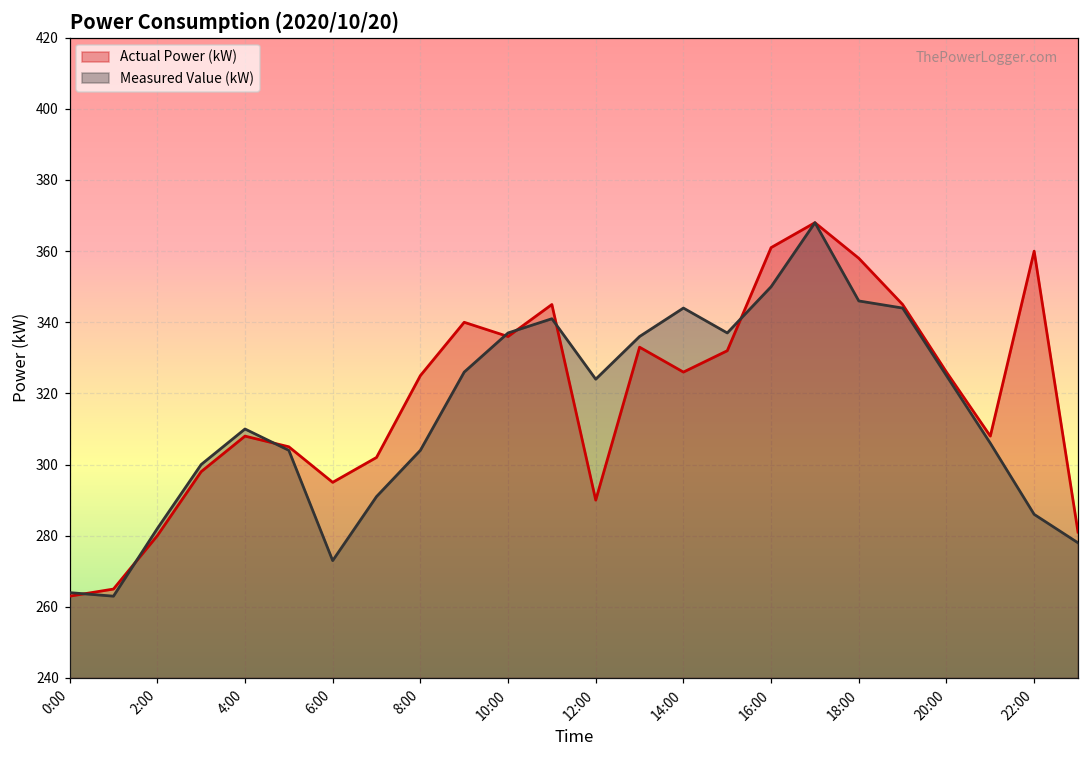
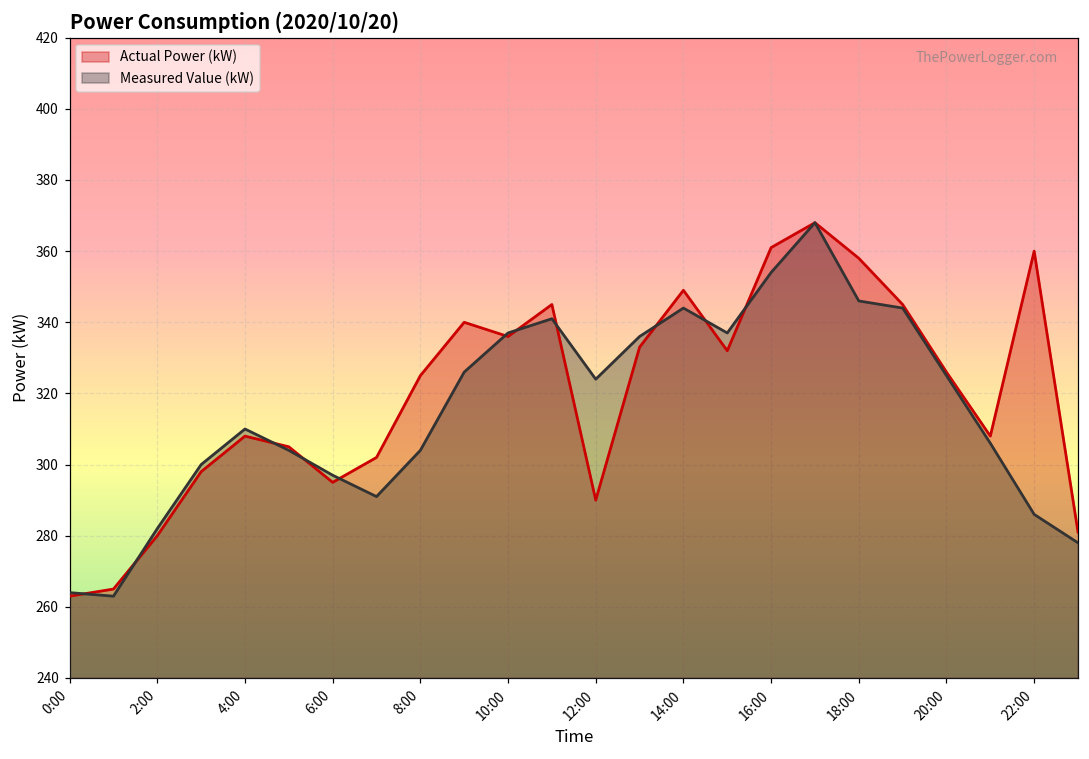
Measured Value (kW), 6:00: 273 -> 297
Actual Power (kW), 14:00: 326 -> 349
Measured Value (kW), 16:00: 350 -> 354
